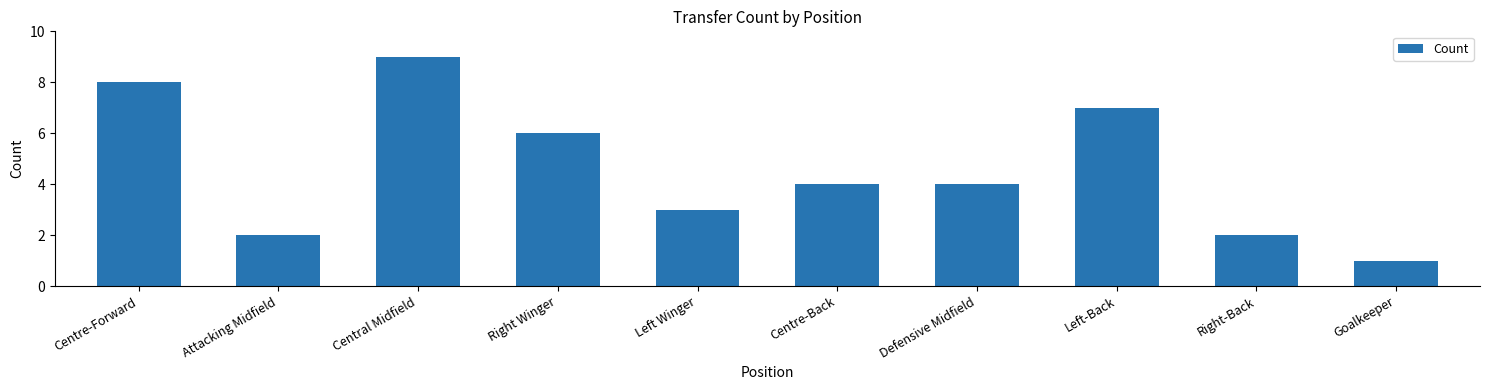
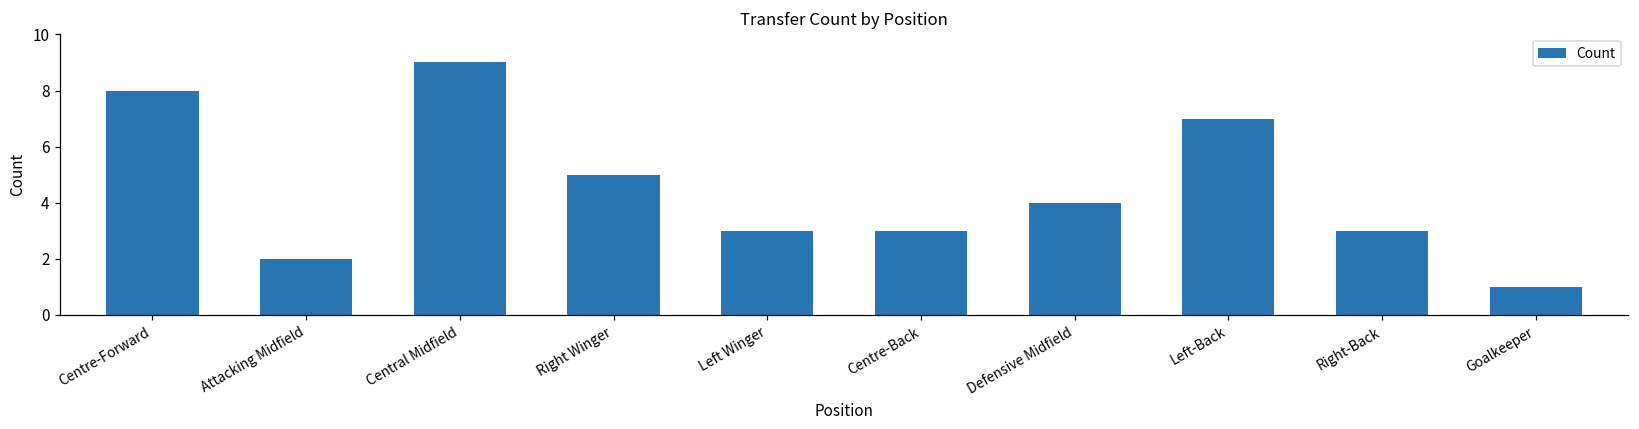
Right Winger: 6 -> 5
Centre-Back: 4 -> 3
Right-Back: 2 -> 3
